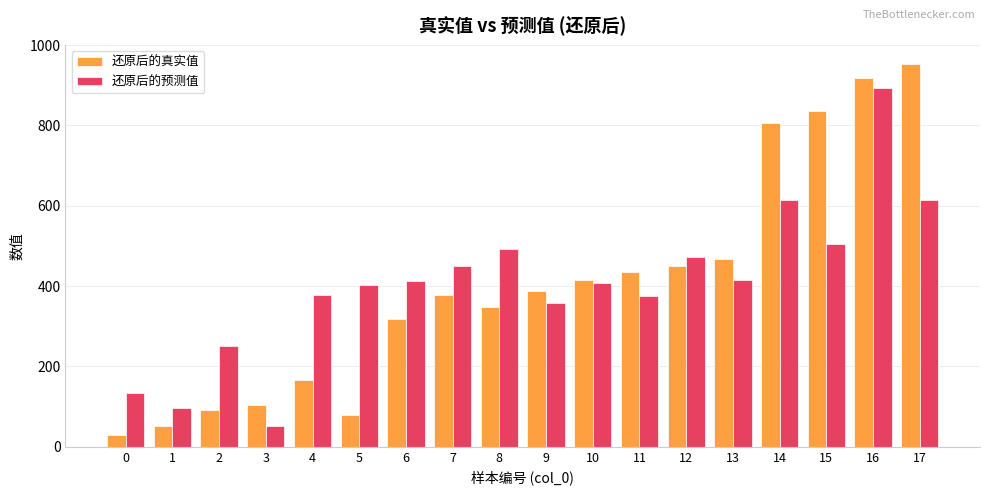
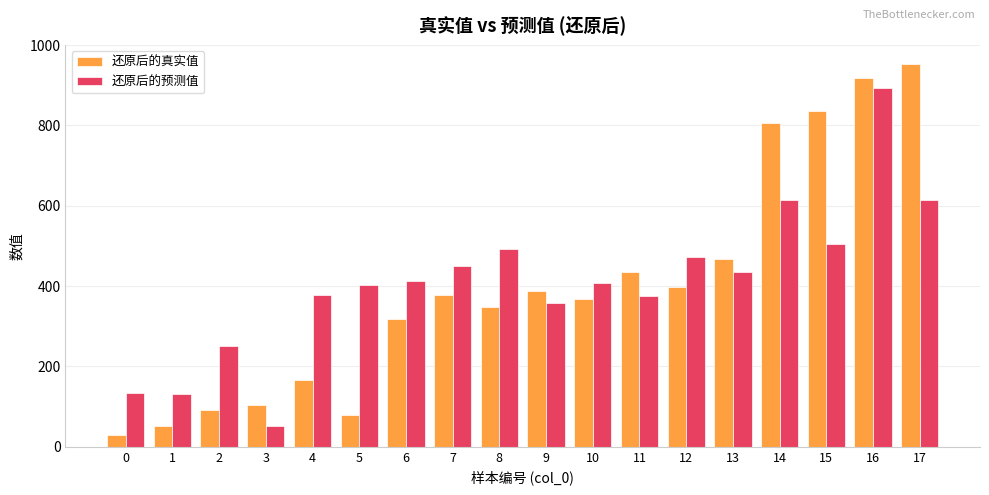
还原后的预测值, 1: 100 -> 130
还原后的真实值, 10: 420 -> 370
还原后的真实值, 12: 450 -> 400
还原后的预测值, 13: 420 -> 440
